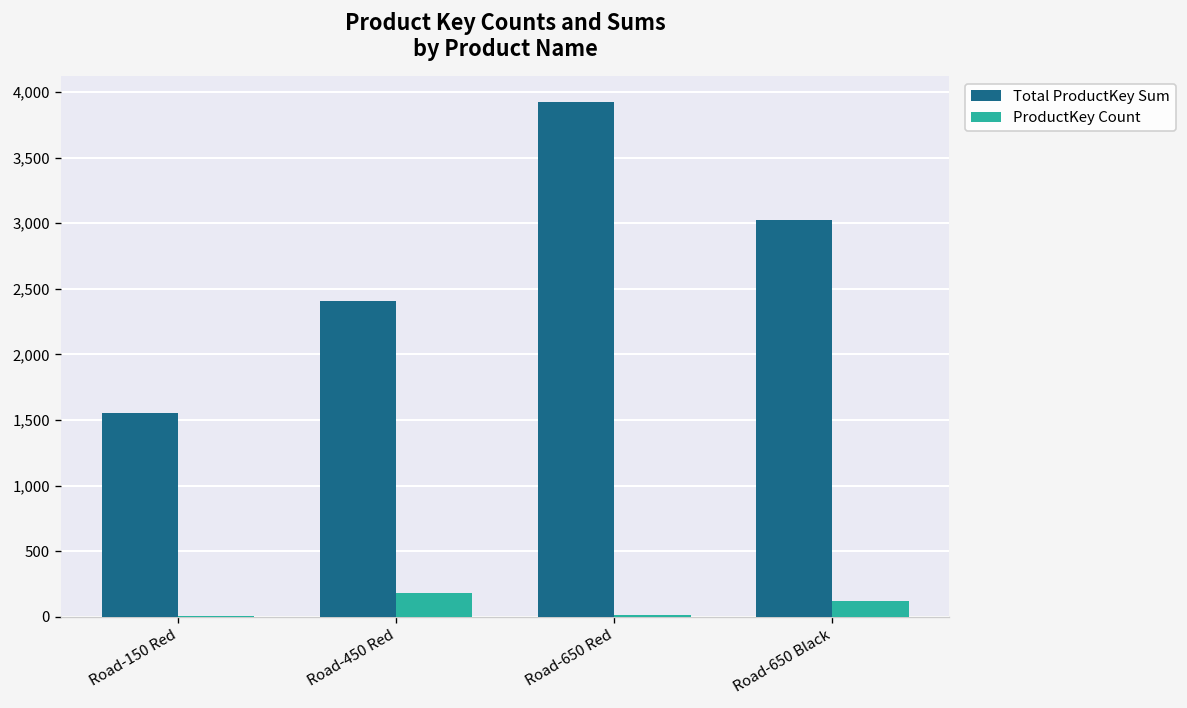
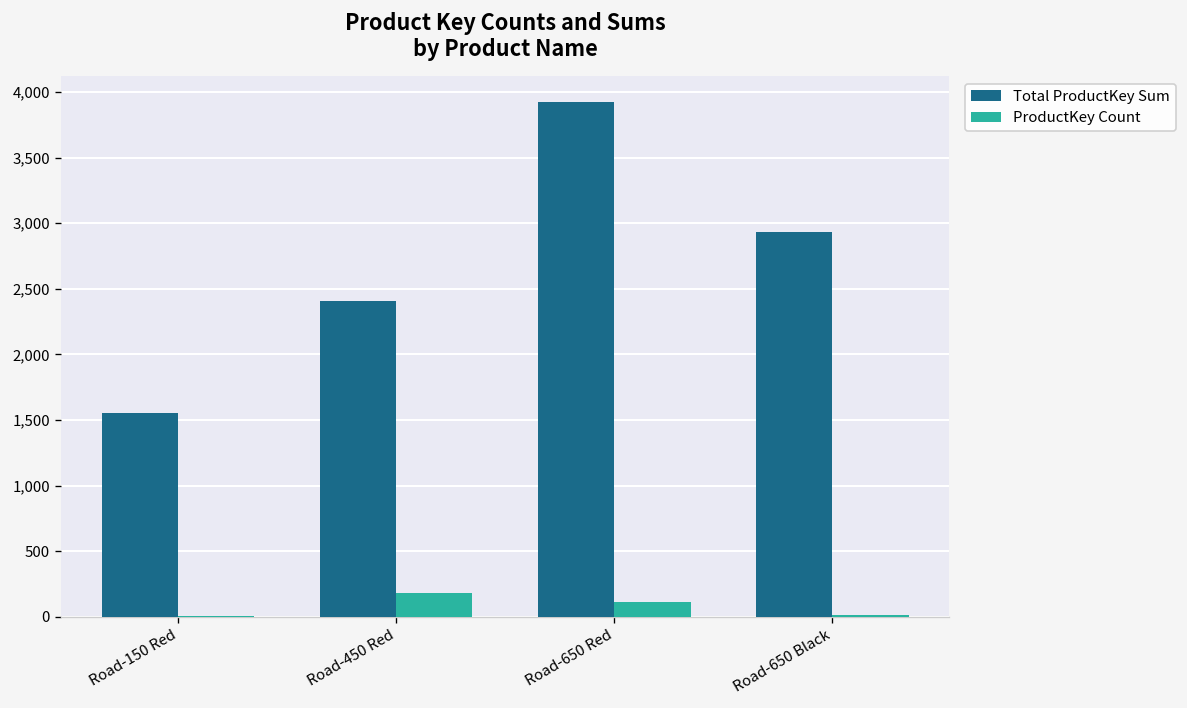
ProductKey Count, Road-650 Red: 10 -> 110
Total ProductKey Sum, Road-650 Black: 3,020 -> 2,930
ProductKey Count, Road-650 Black: 120 -> 10
